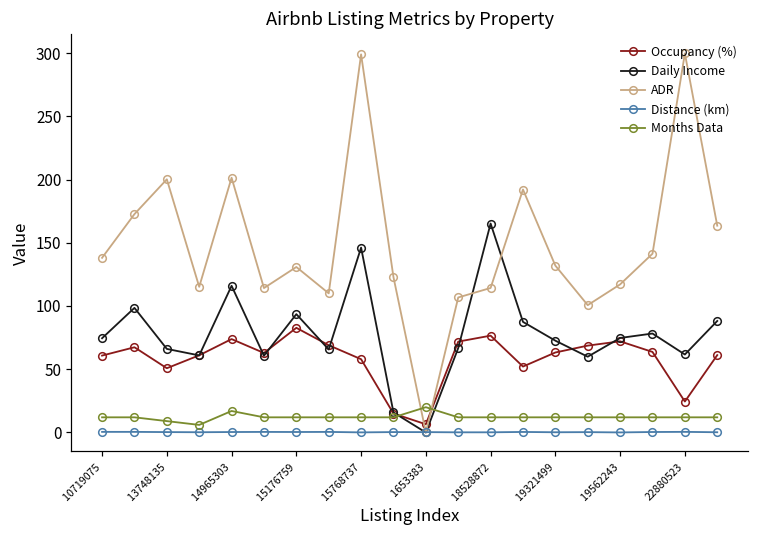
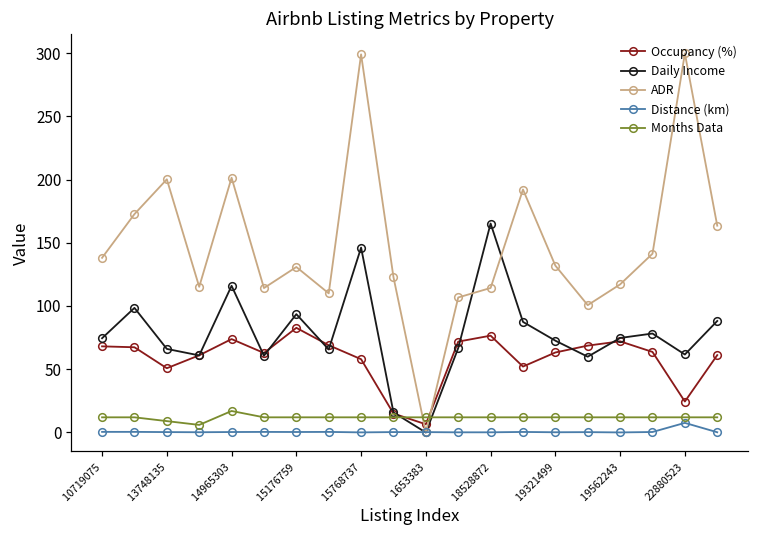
Occupancy (%), 10719075: 61 -> 68
Months Data, 1653383: 20 -> 12
Distance (km), 22880523: 1 -> 8
